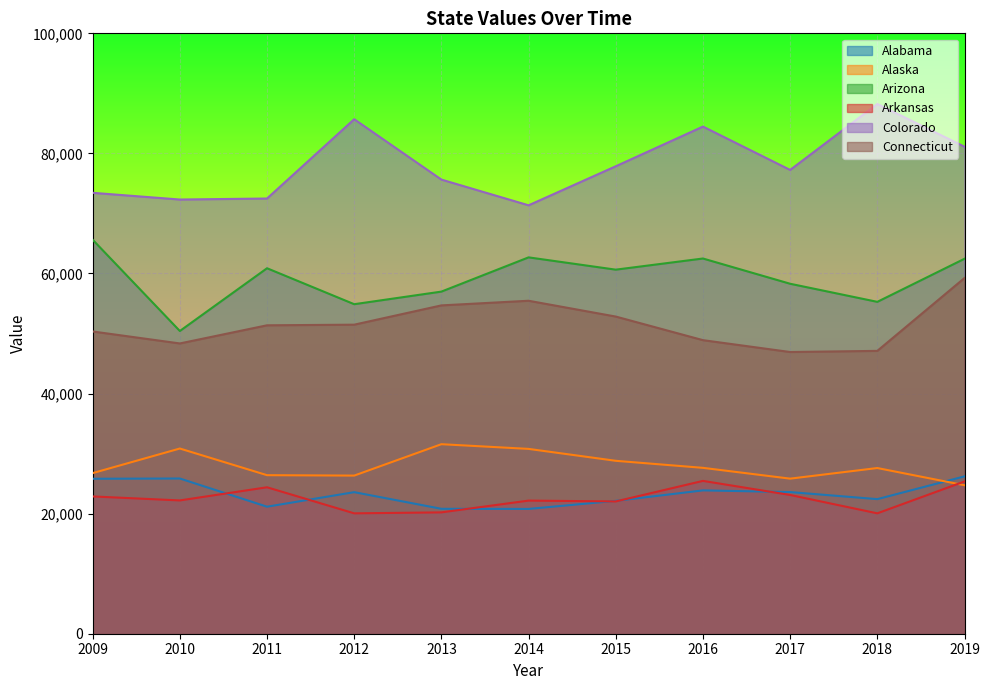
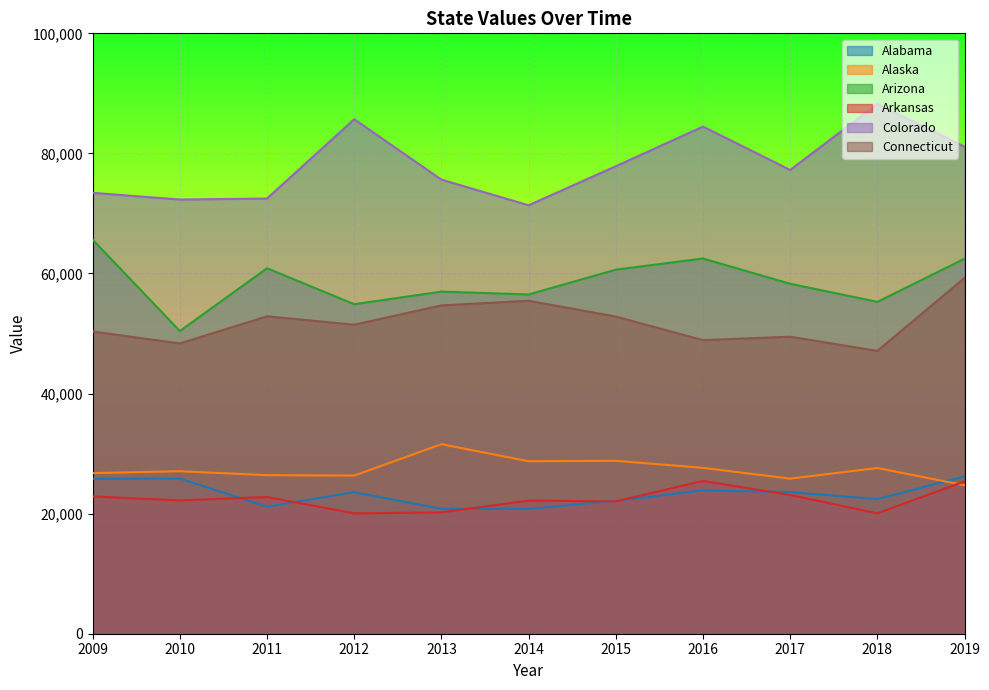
Alaska, 2010: 31,000 -> 27,000
Arkansas, 2011: 24,000 -> 23,000
Connecticut, 2011: 51,000 -> 53,000
Alaska, 2014: 31,000 -> 29,000
Arizona, 2014: 63,000 -> 57,000
Connecticut, 2017: 47,000 -> 49,000
